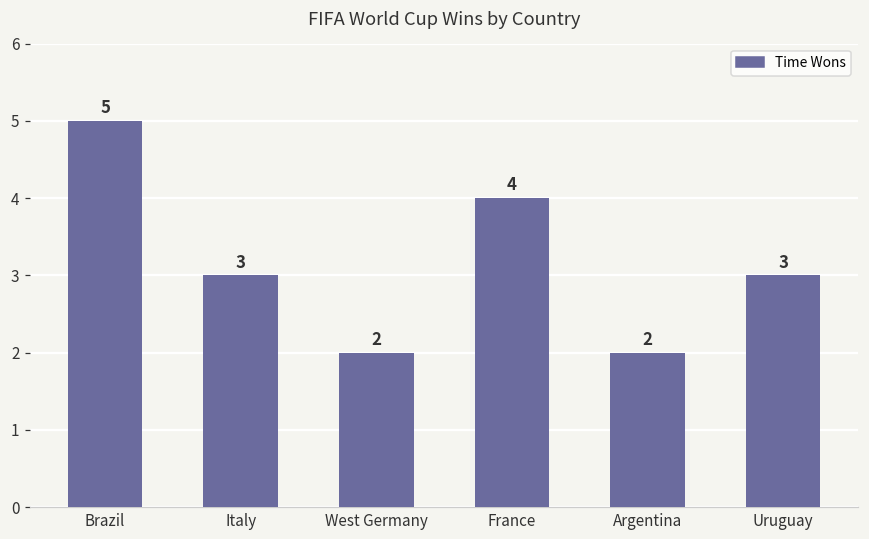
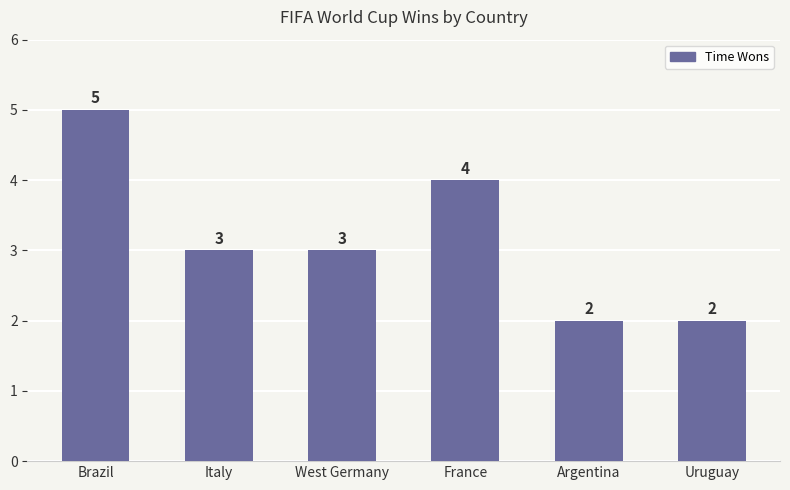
West Germany: 2 -> 3
Uruguay: 3 -> 2
